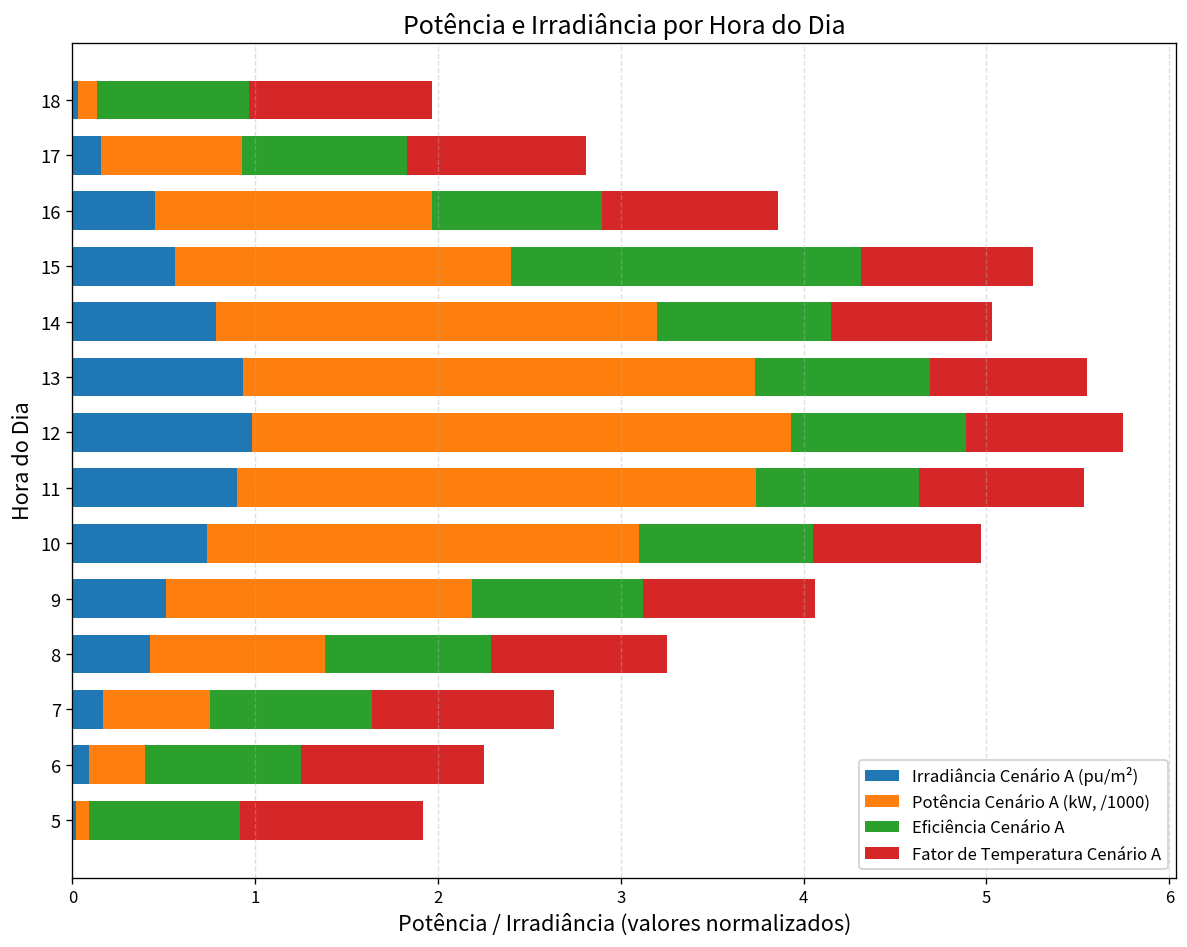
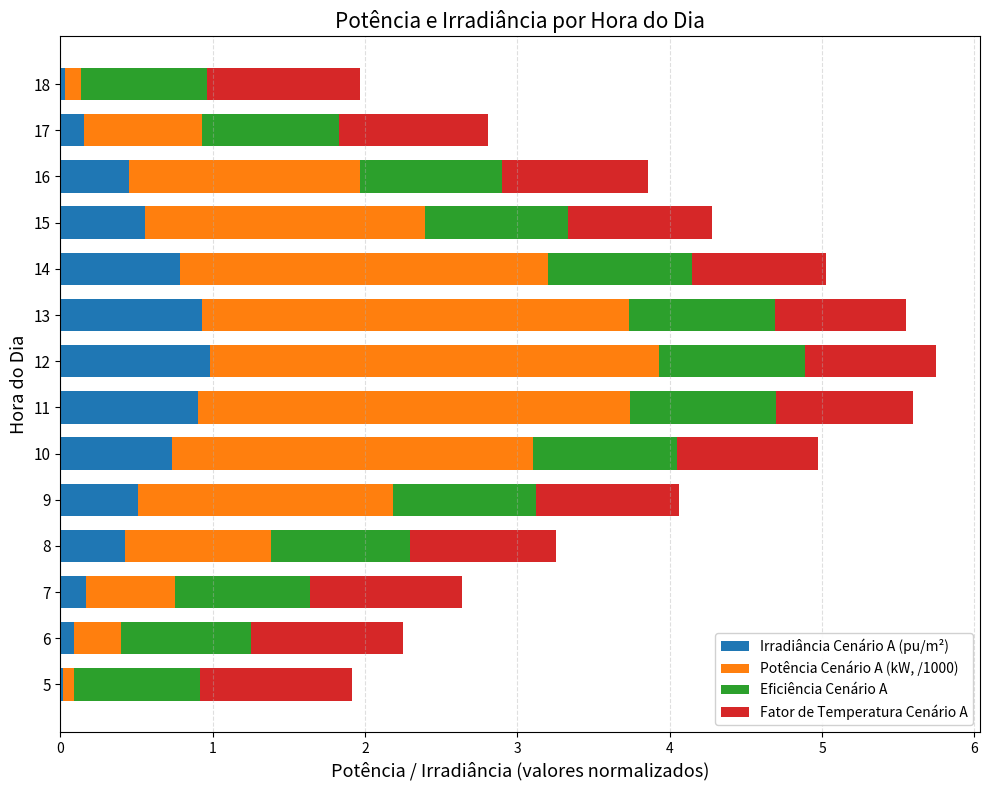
Eficiência Cenário A, 15: 1.92 -> 0.94
Eficiência Cenário A, 11: 0.89 -> 0.96
